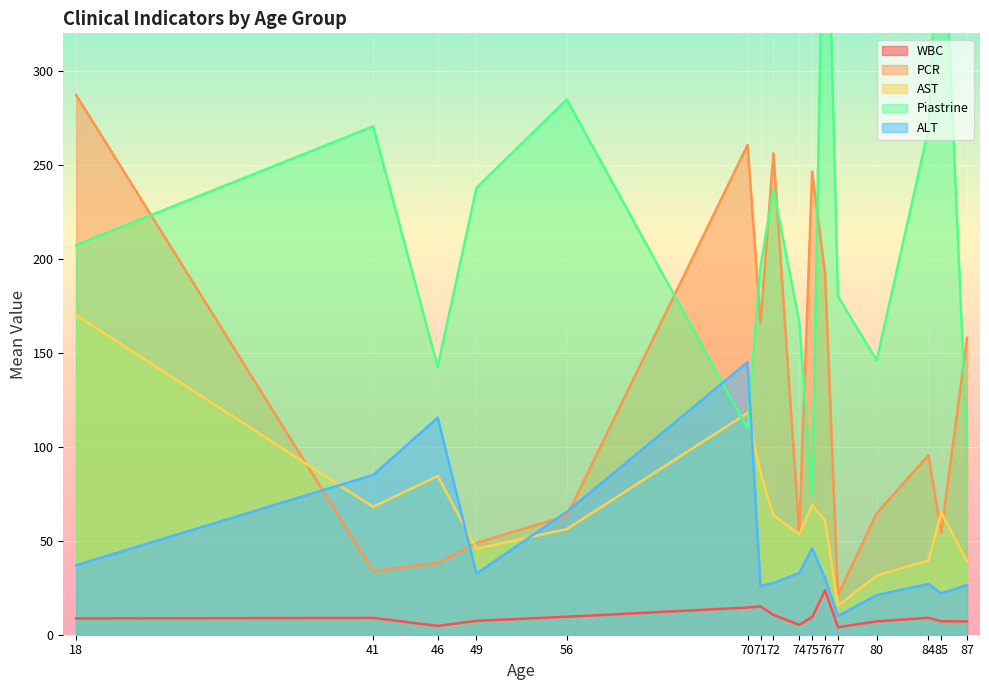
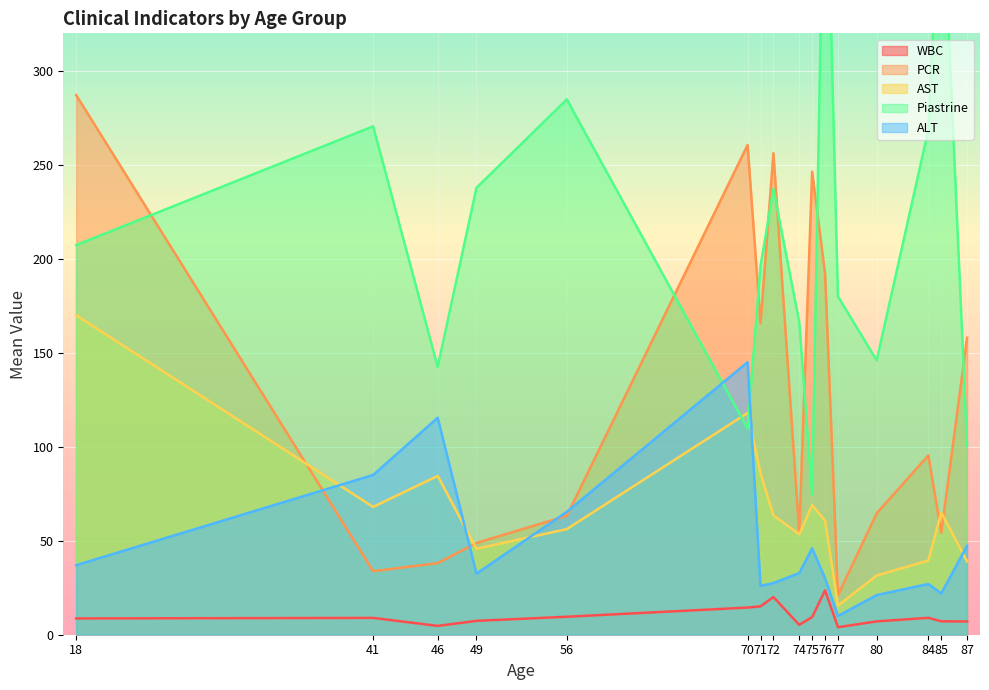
WBC, 72: 11 -> 20
ALT, 87: 27 -> 47
